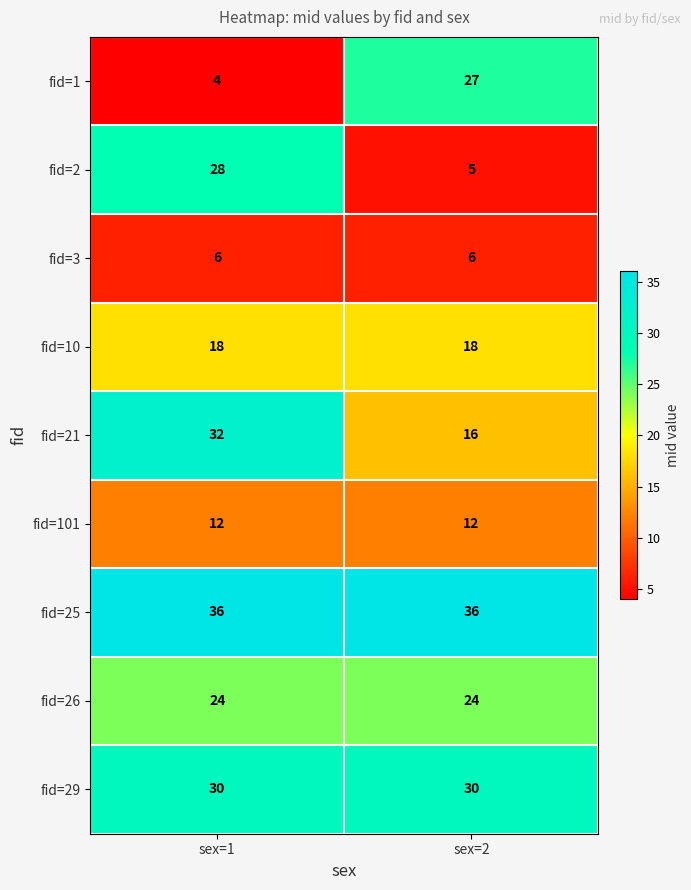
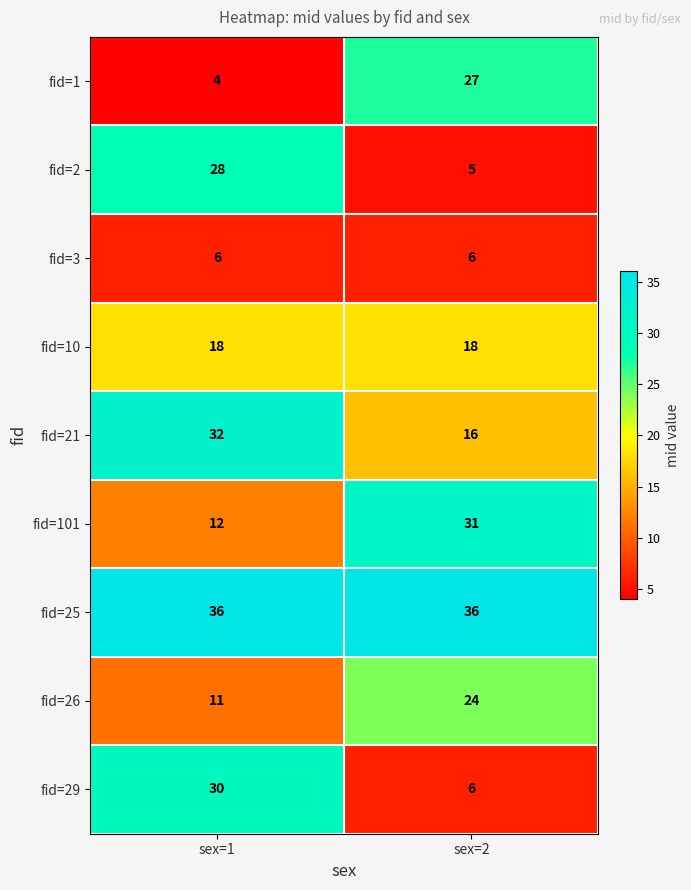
fid=101, sex=2: 12 -> 31
fid=26, sex=1: 24 -> 11
fid=29, sex=2: 30 -> 6
